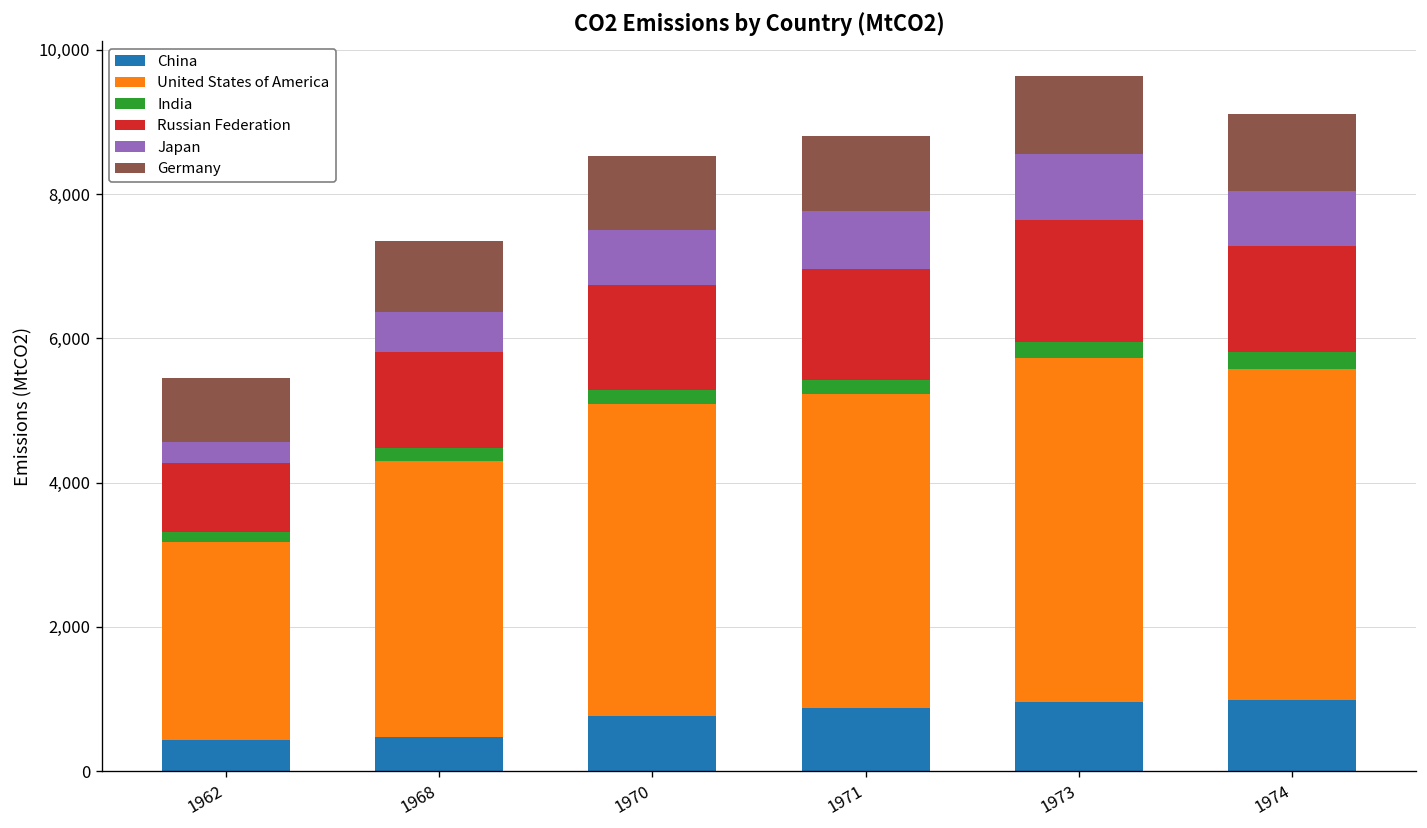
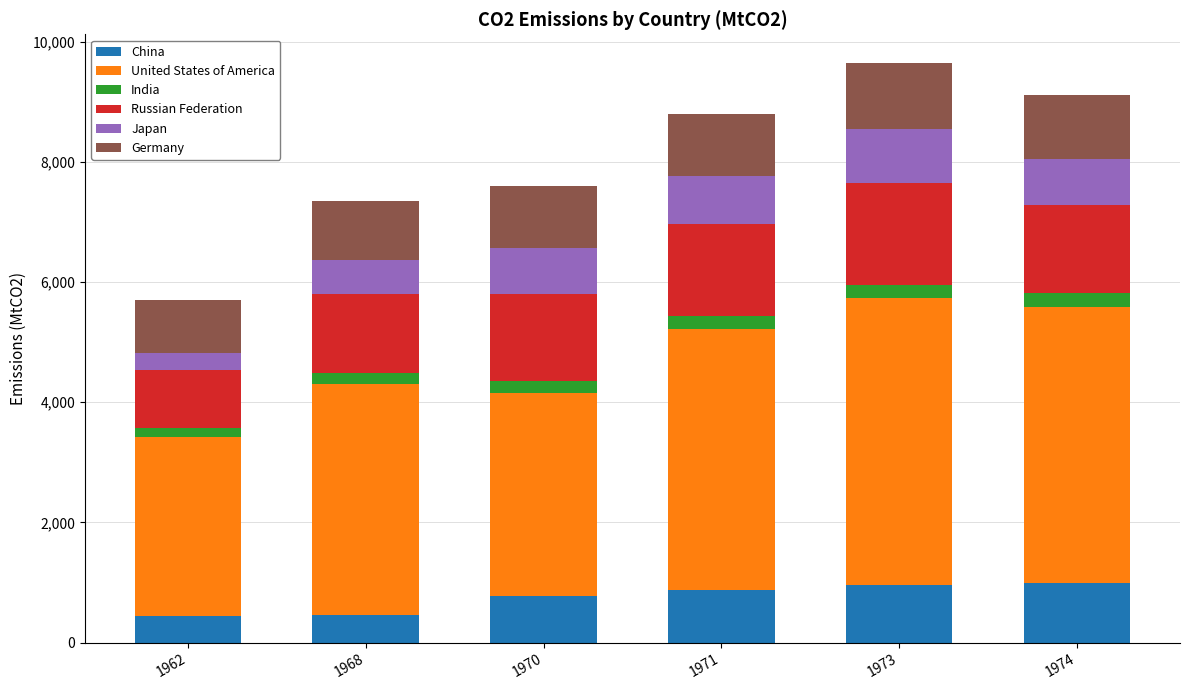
United States of America, 1962: 2,700 -> 3,000
United States of America, 1970: 4,300 -> 3,400
